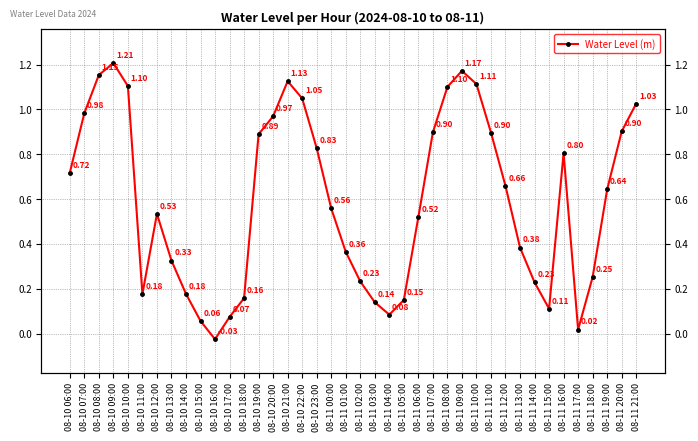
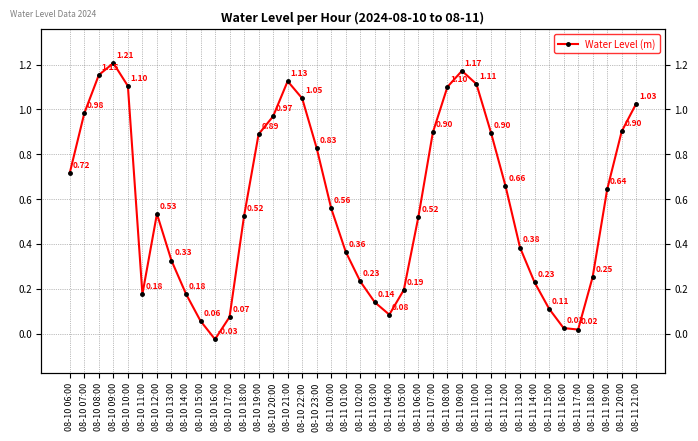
08-10 18:00: 0.16 -> 0.52
08-11 05:00: 0.15 -> 0.19
08-11 16:00: 0.80 -> 0.02
